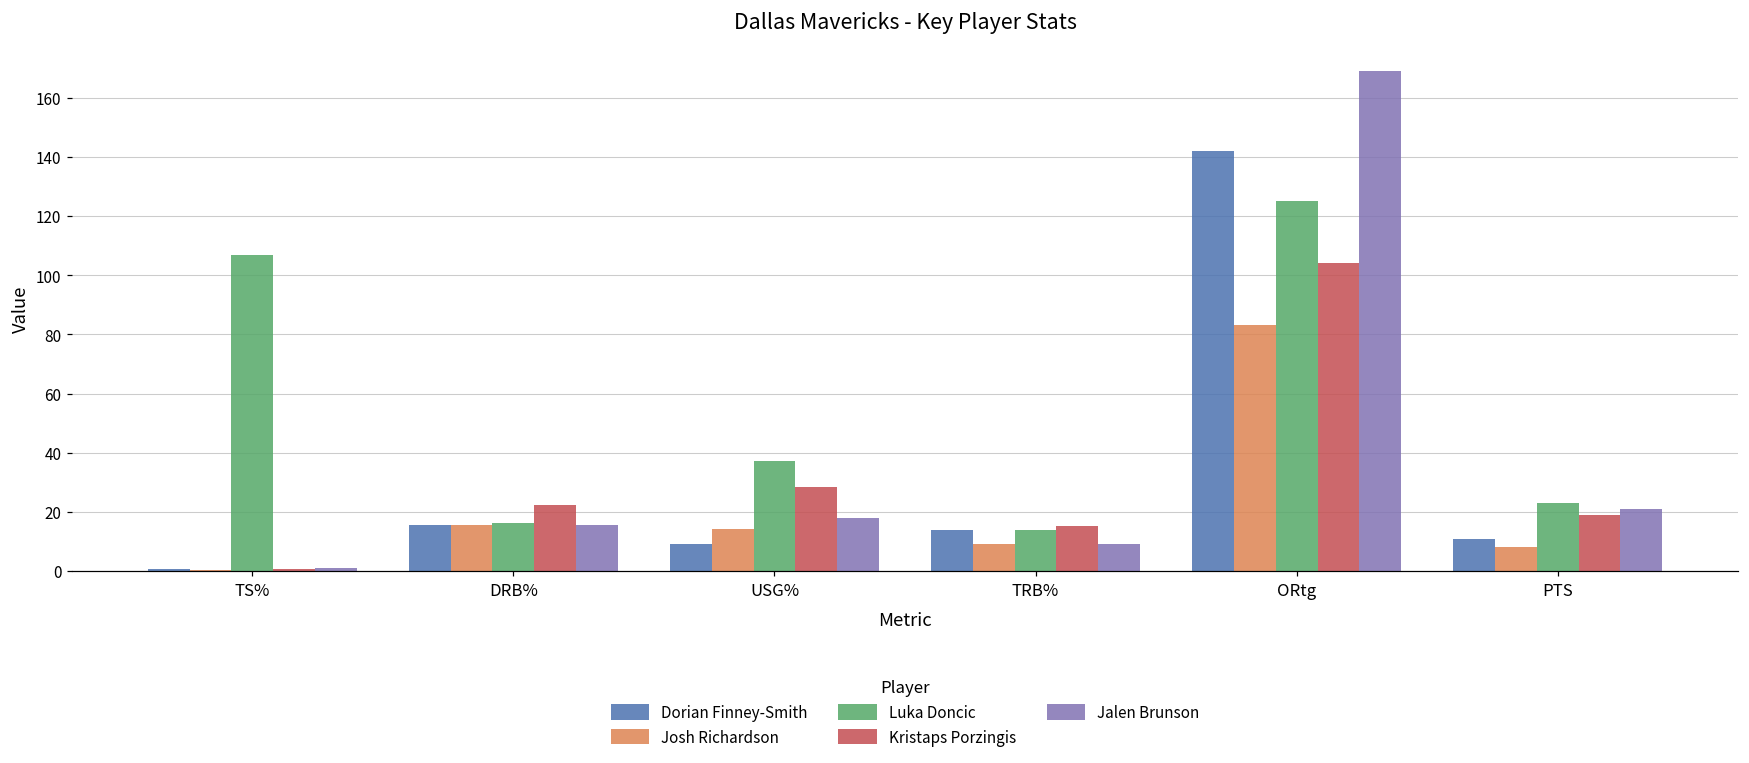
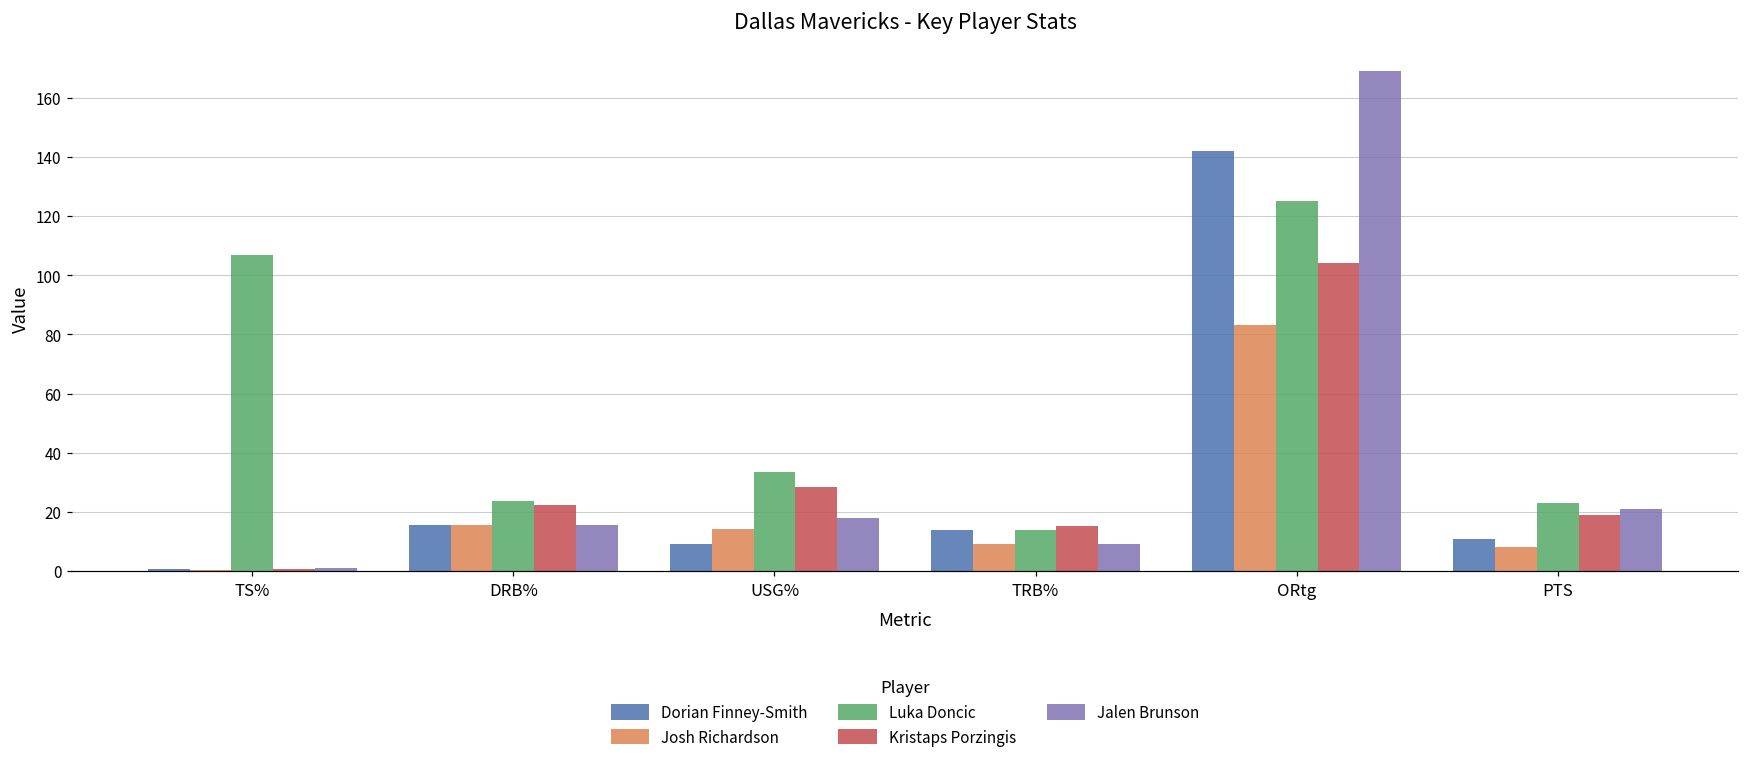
Luka Doncic, DRB%: 16 -> 24
Luka Doncic, USG%: 37 -> 34
